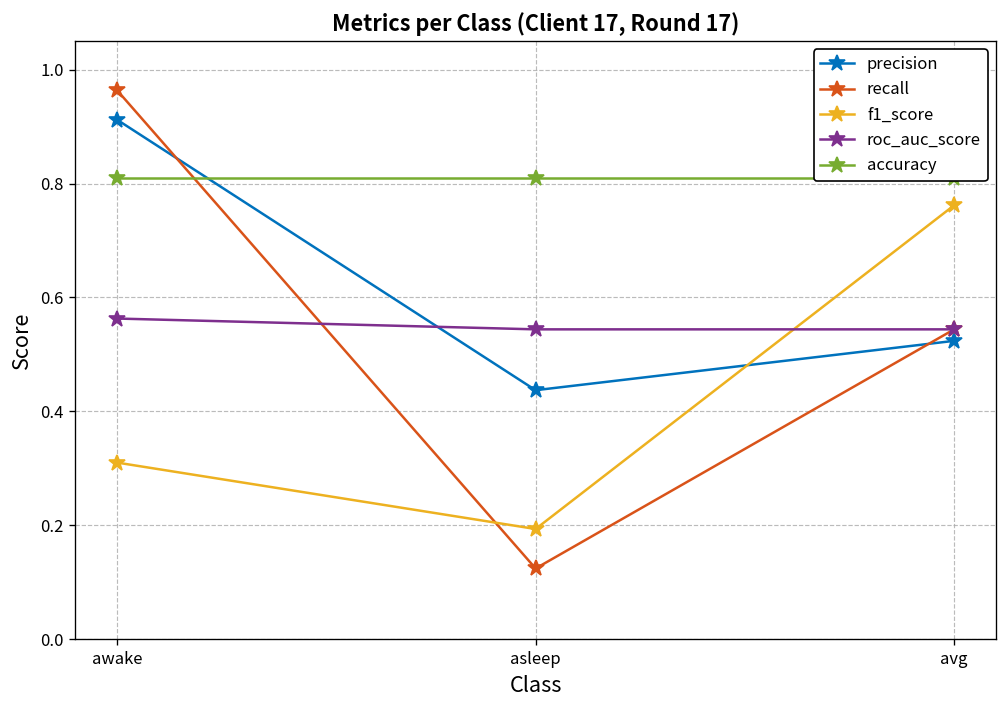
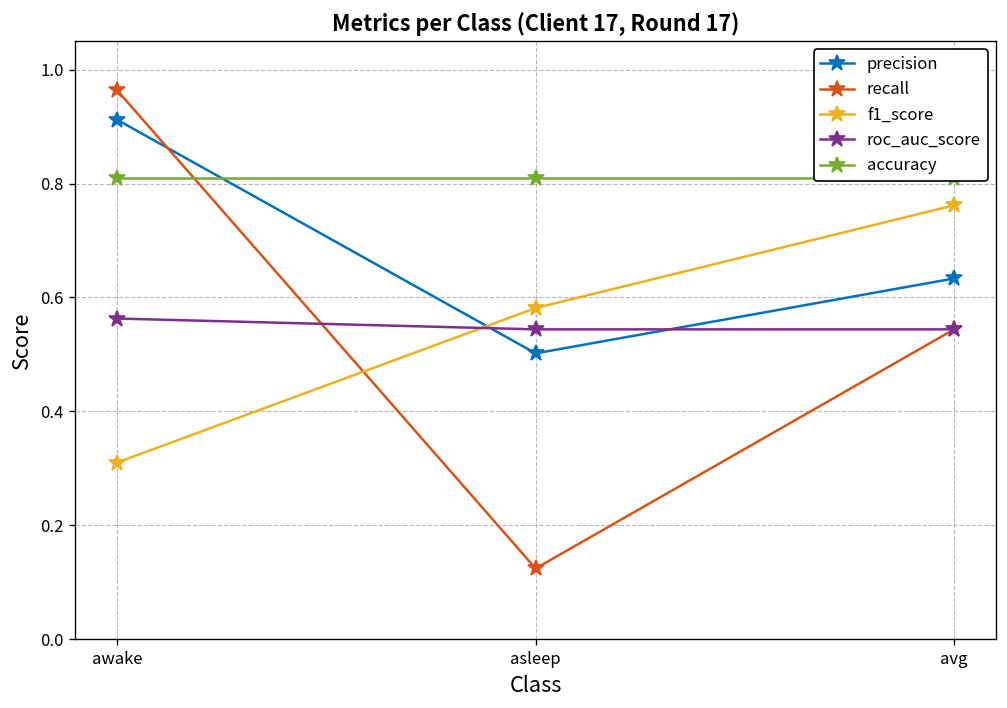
precision, asleep: 0.44 -> 0.50
f1_score, asleep: 0.19 -> 0.58
precision, avg: 0.52 -> 0.63
